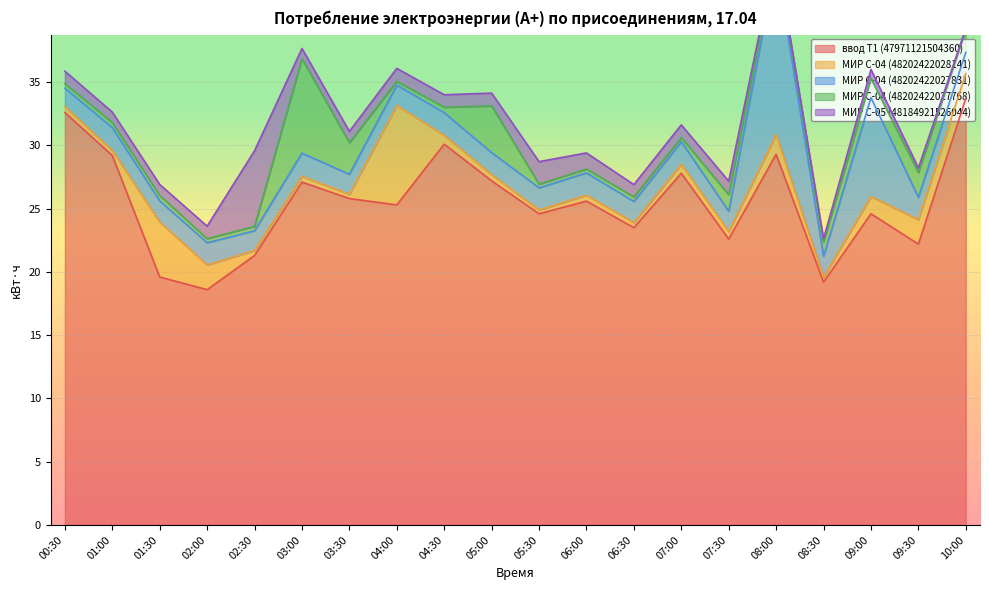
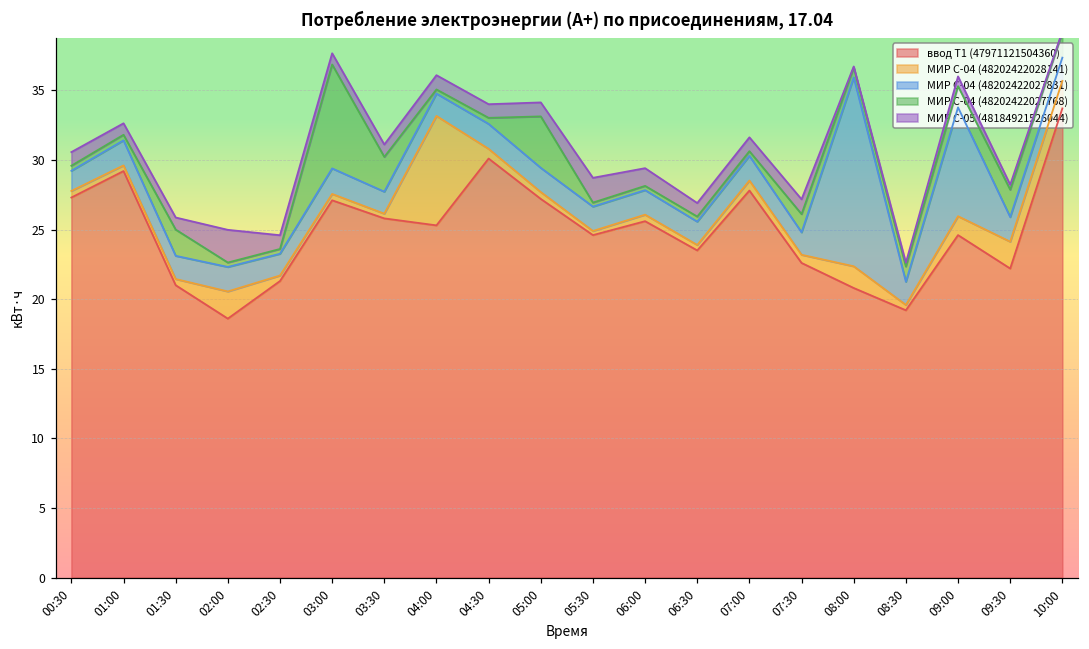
ввод Т1 (47971121504360), 00:30: 32.6 -> 27.3
ввод Т1 (47971121504360), 01:30: 19.6 -> 21.0
МИР С-04 (48202422028141), 01:30: 4.4 -> 0.4
МИР С-04 (48202422027768), 01:30: 0.4 -> 1.9
МИР С-05 (48184921526044), 02:00: 1.0 -> 2.4
МИР С-05 (48184921526044), 02:30: 6.0 -> 1.0
ввод Т1 (47971121504360), 08:00: 29.3 -> 20.8
